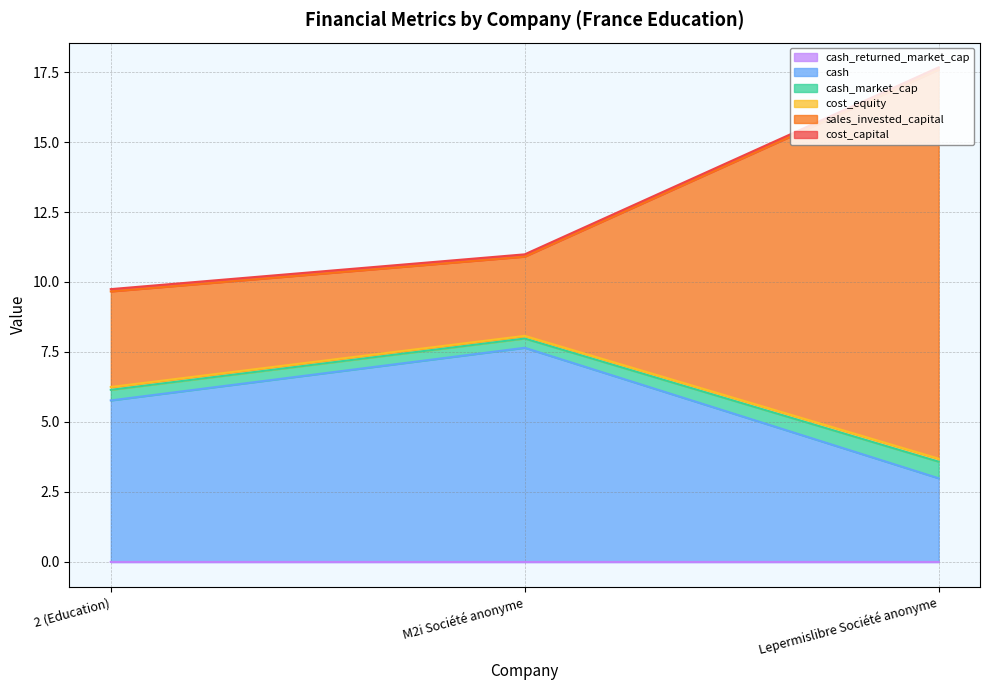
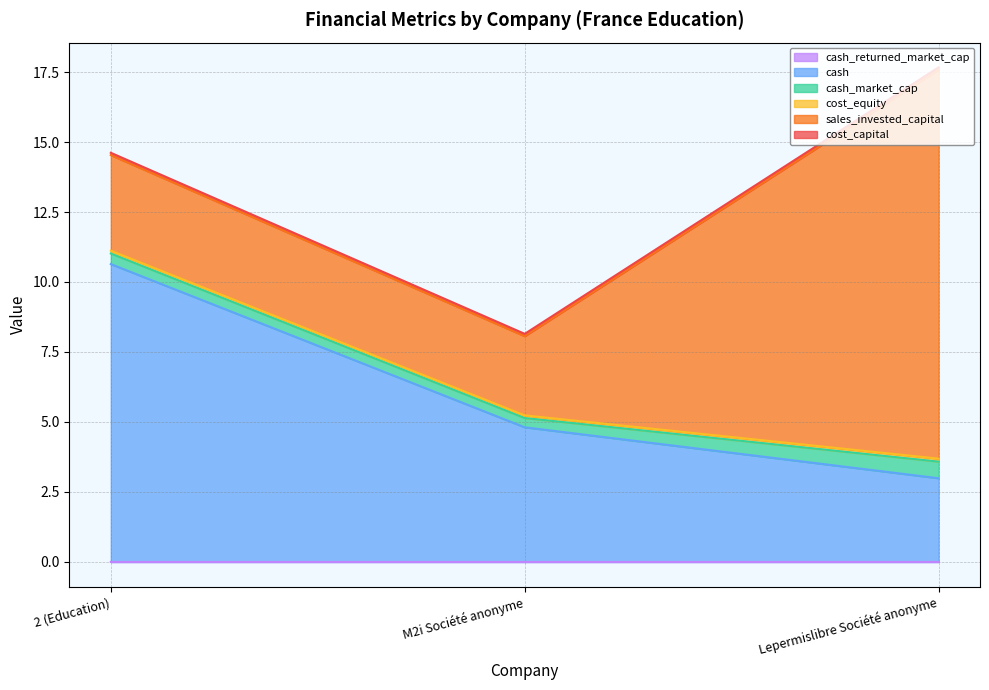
cash, 2 (Education): 5.8 -> 10.6
cash, M2i Société anonyme: 7.7 -> 4.8
